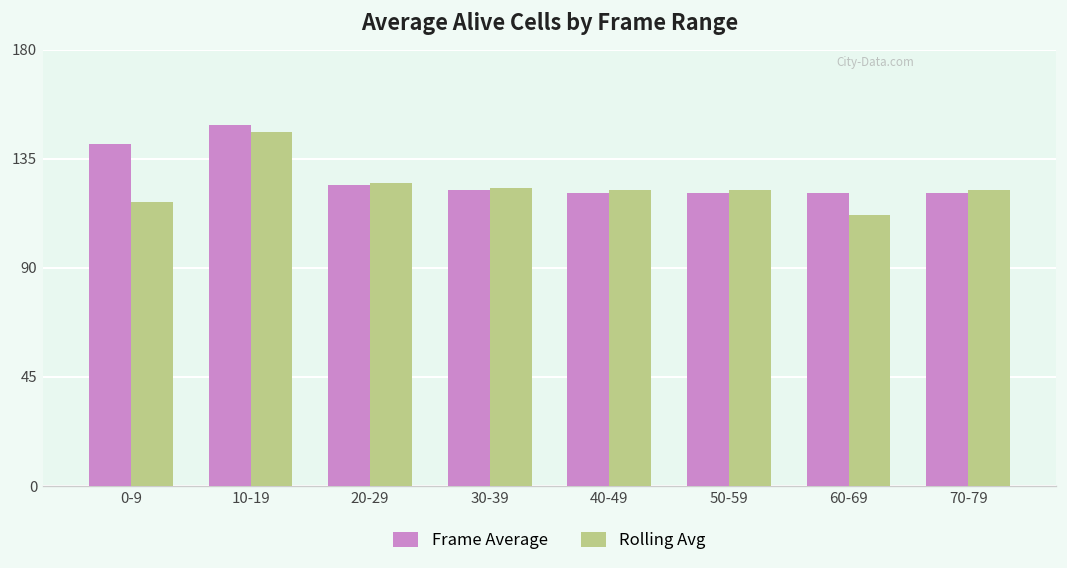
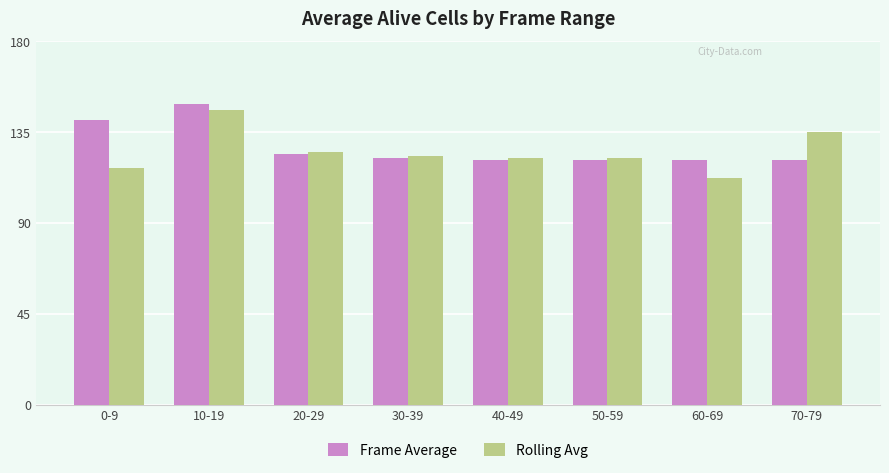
Rolling Avg, 70-79: 122 -> 135
